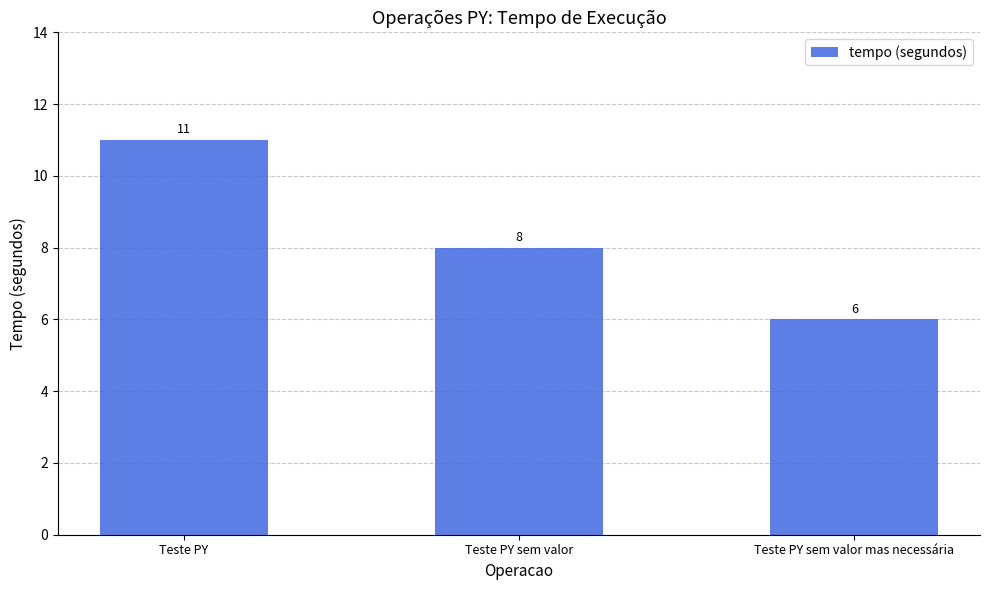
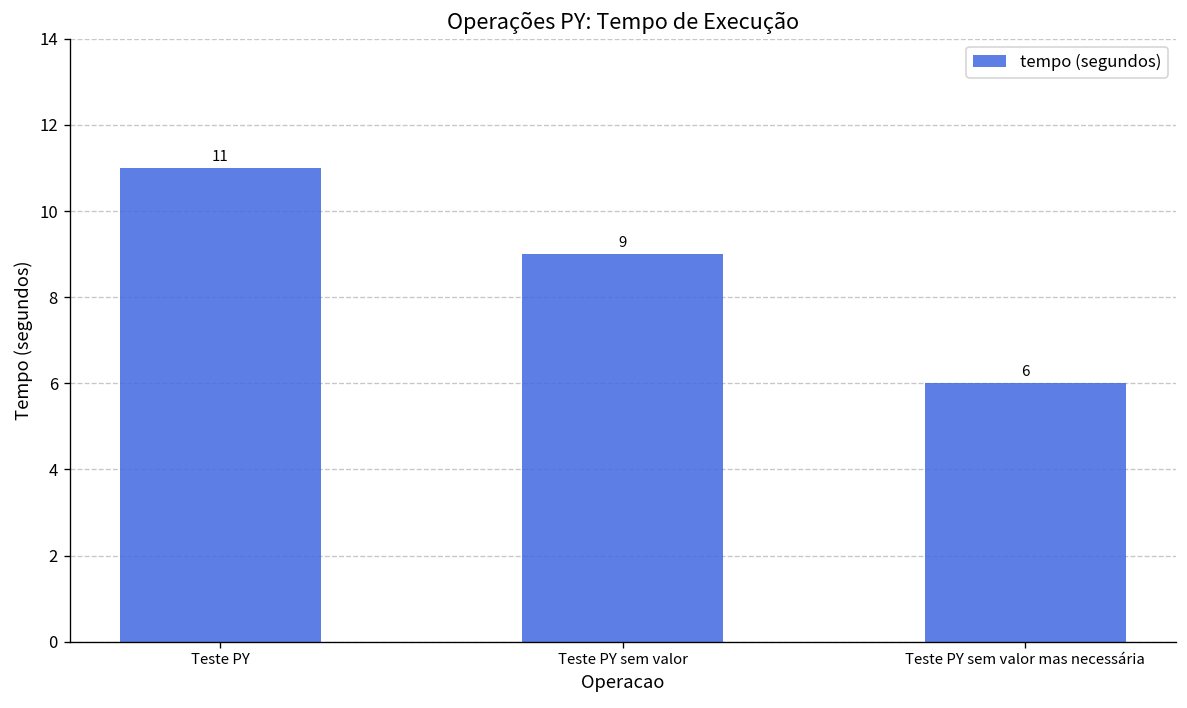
Teste PY sem valor: 8 -> 9
